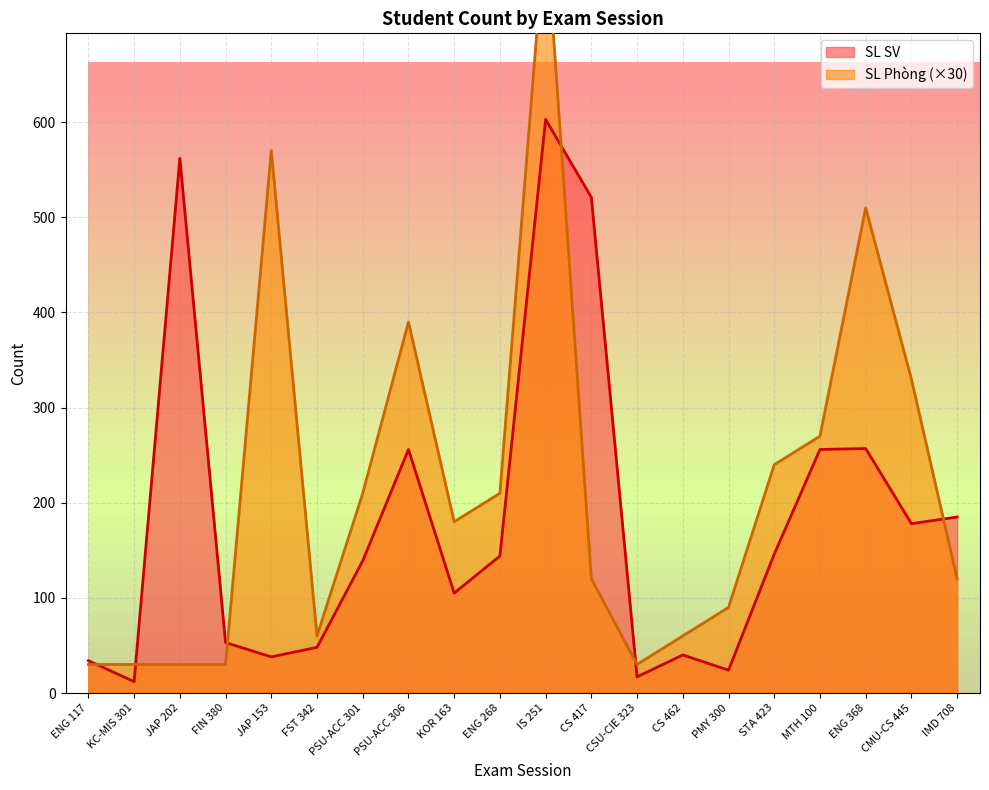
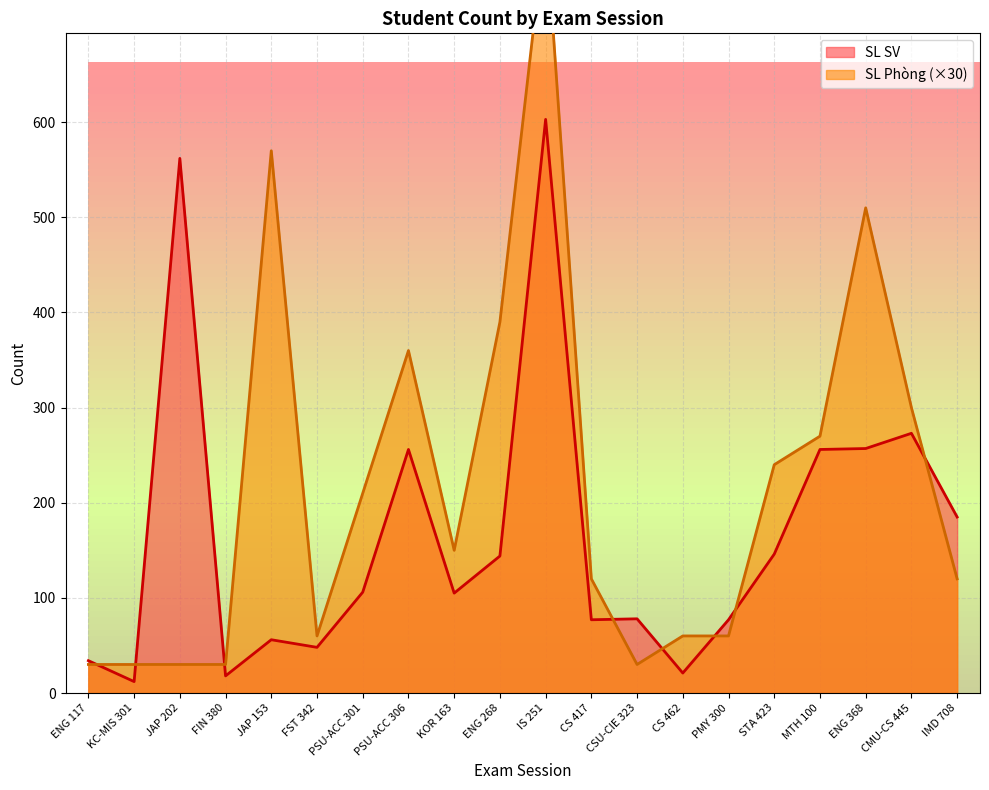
SL SV, FIN 380: 50 -> 20
SL SV, JAP 153: 40 -> 60
SL SV, PSU-ACC 301: 140 -> 110
SL Phòng (×30), PSU-ACC 306: 390 -> 360
SL Phòng (×30), KOR 163: 180 -> 150
SL Phòng (×30), ENG 268: 210 -> 390
SL SV, CS 417: 520 -> 80
SL SV, CSU-CIE 323: 20 -> 80
SL SV, CS 462: 40 -> 20
SL SV, PMY 300: 20 -> 80
SL Phòng (×30), PMY 300: 90 -> 60
SL SV, CMU-CS 445: 180 -> 270
SL Phòng (×30), CMU-CS 445: 330 -> 300
